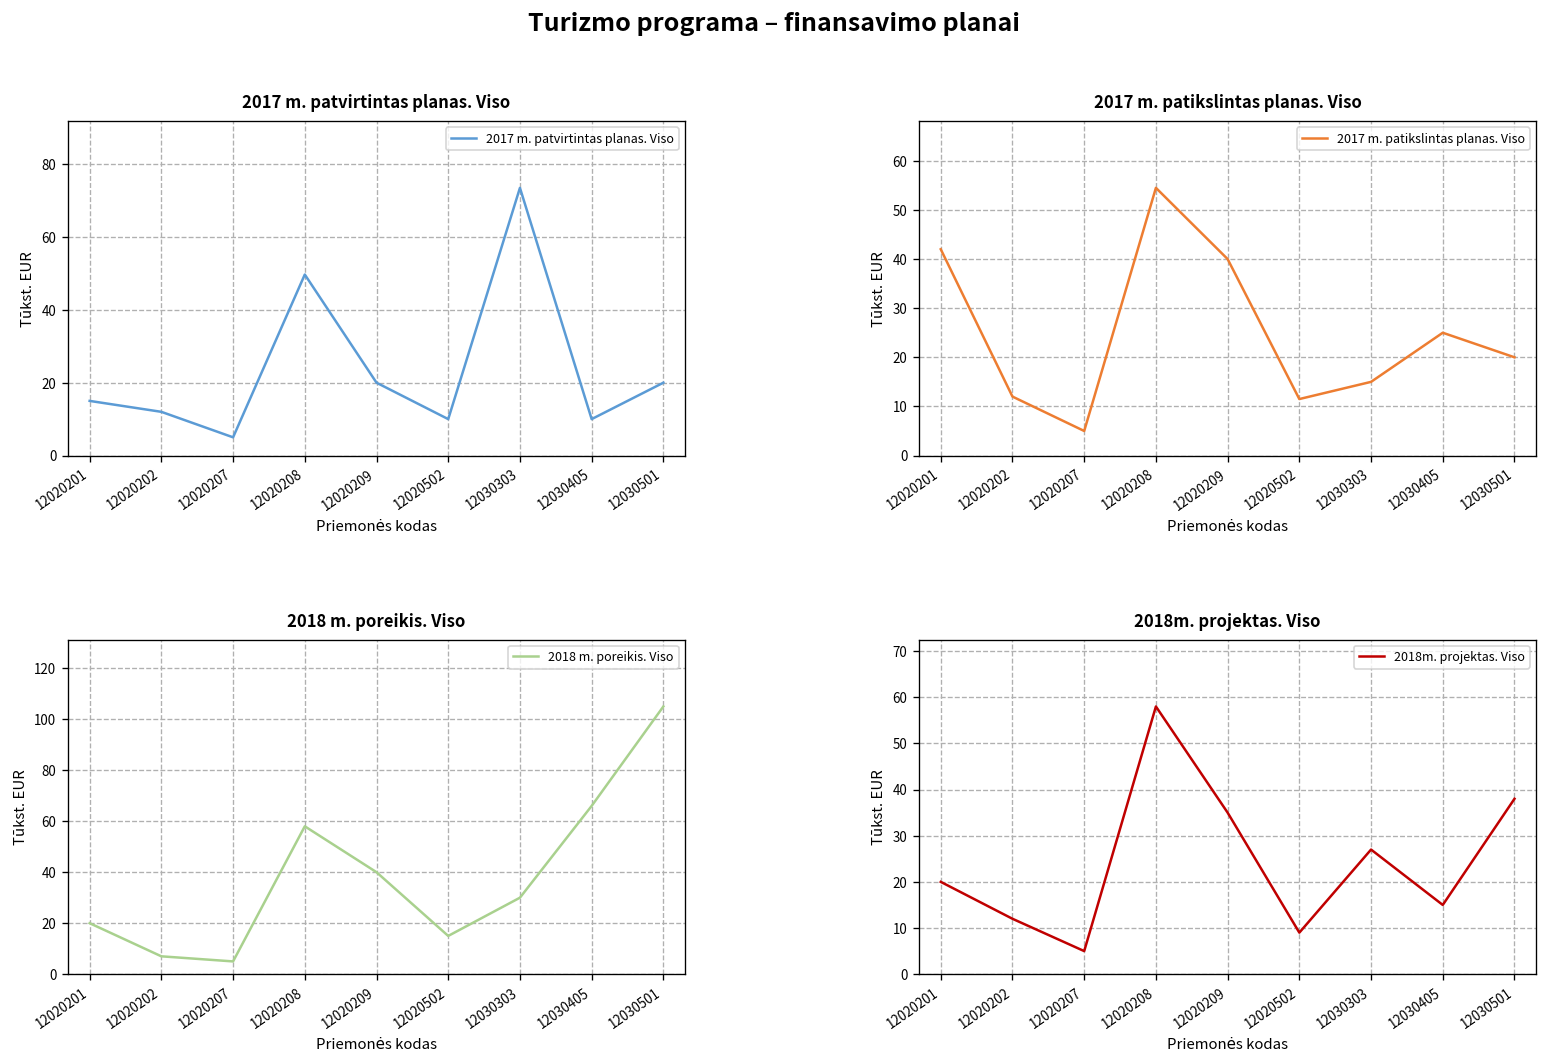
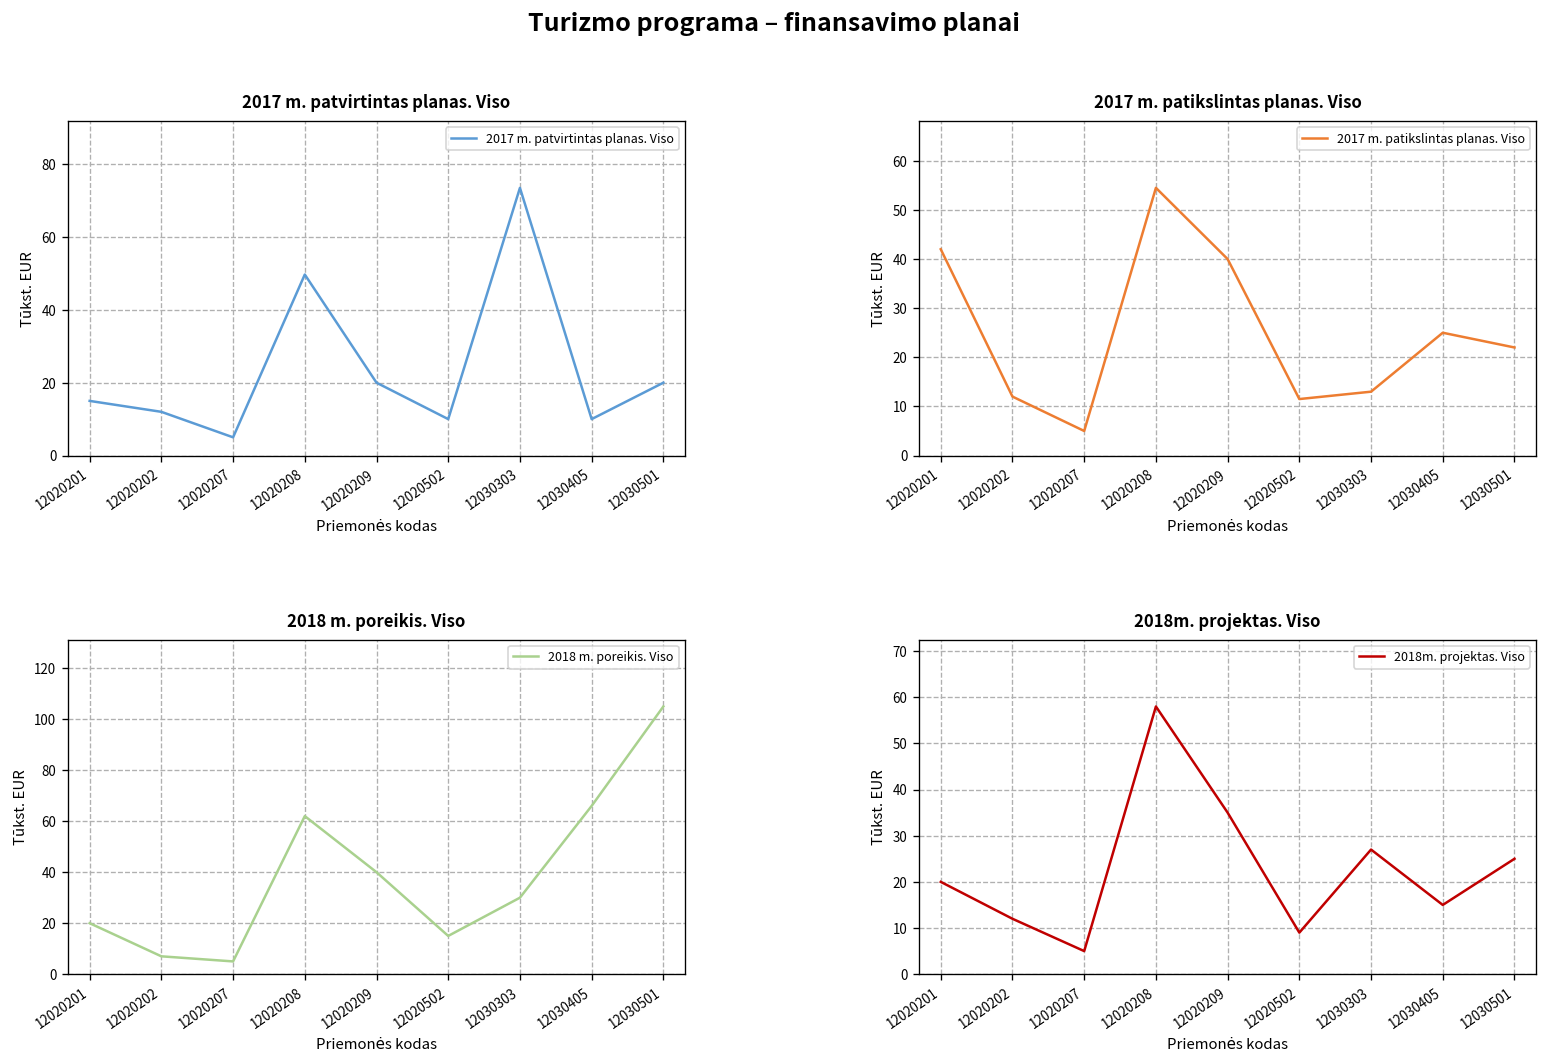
2017 m. patikslintas planas. Viso, 12030303: 15 -> 13
2017 m. patikslintas planas. Viso, 12030501: 20 -> 22
2018 m. poreikis. Viso, 12020208: 58 -> 62
2018m. projektas. Viso, 12030501: 38 -> 25
